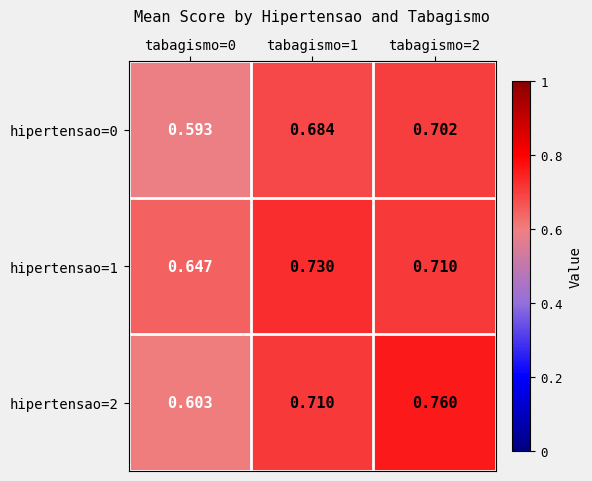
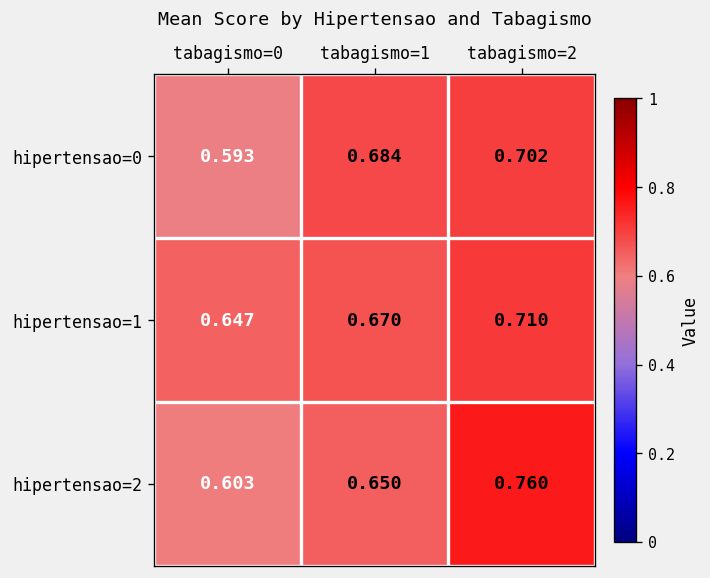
hipertensao=1, tabagismo=1: 0.730 -> 0.670
hipertensao=2, tabagismo=1: 0.710 -> 0.650
